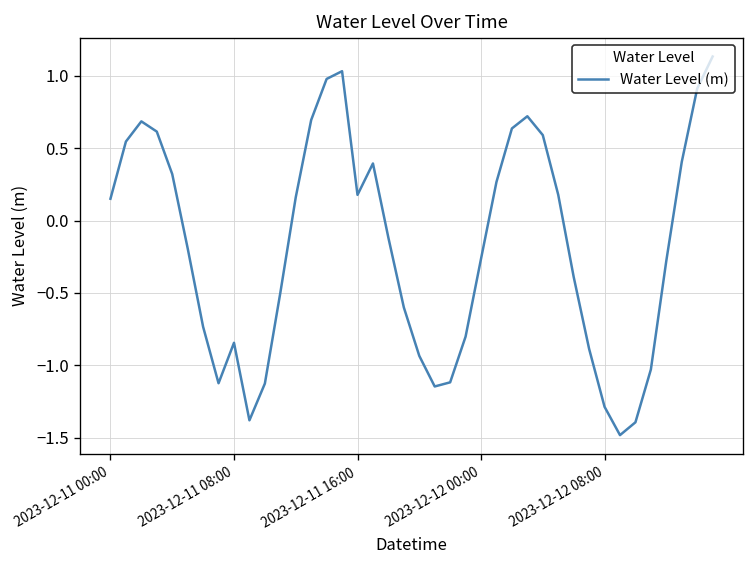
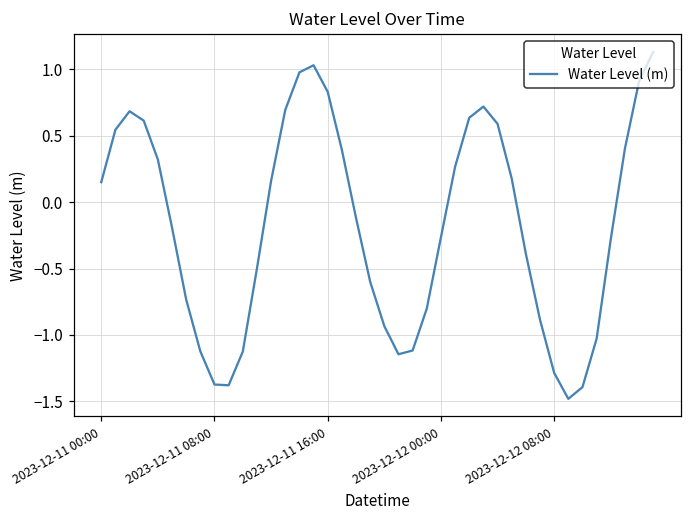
2023-12-11 08:00: -0.84 -> -1.37
2023-12-11 16:00: 0.18 -> 0.83
